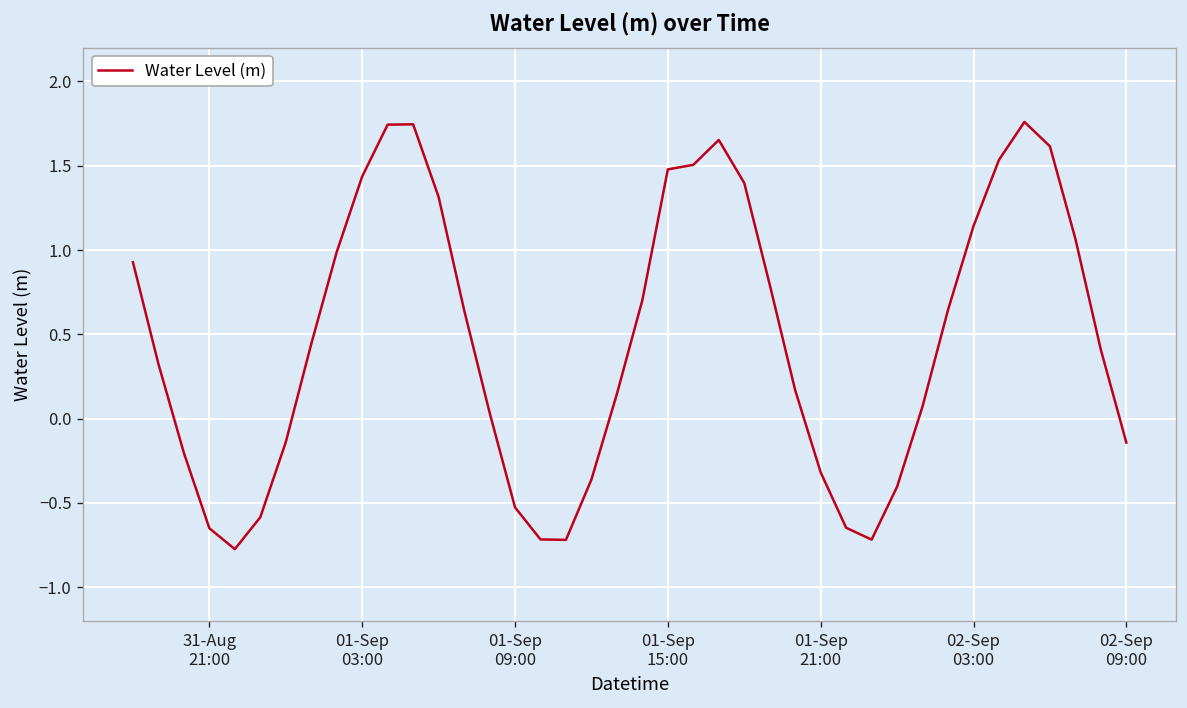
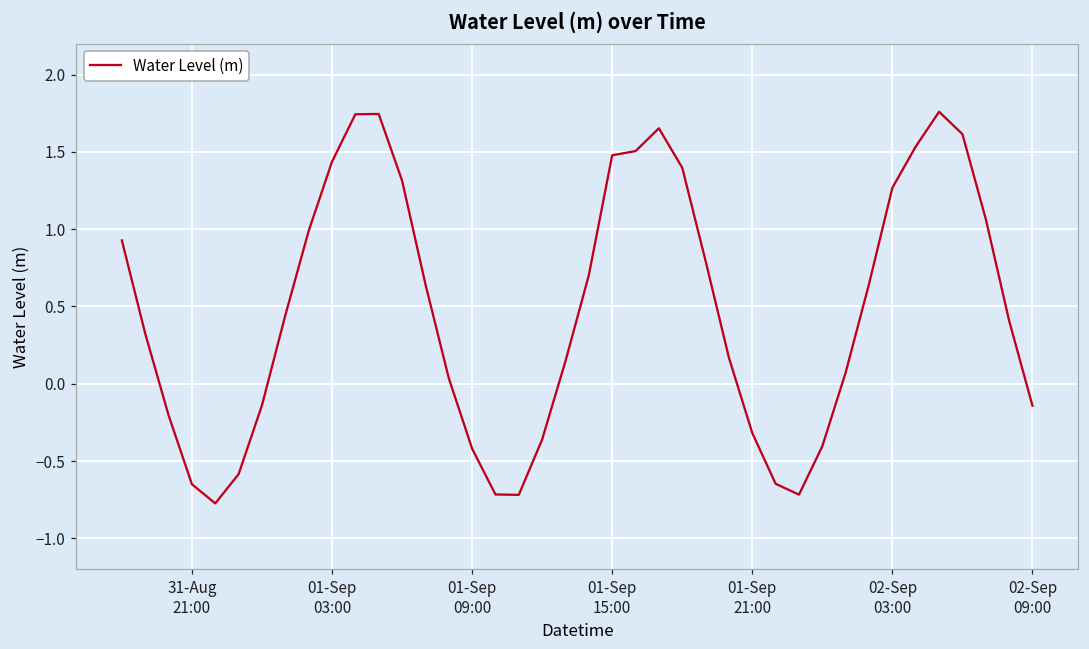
01-Sep 09:00: -0.53 -> -0.42
02-Sep 03:00: 1.14 -> 1.27
